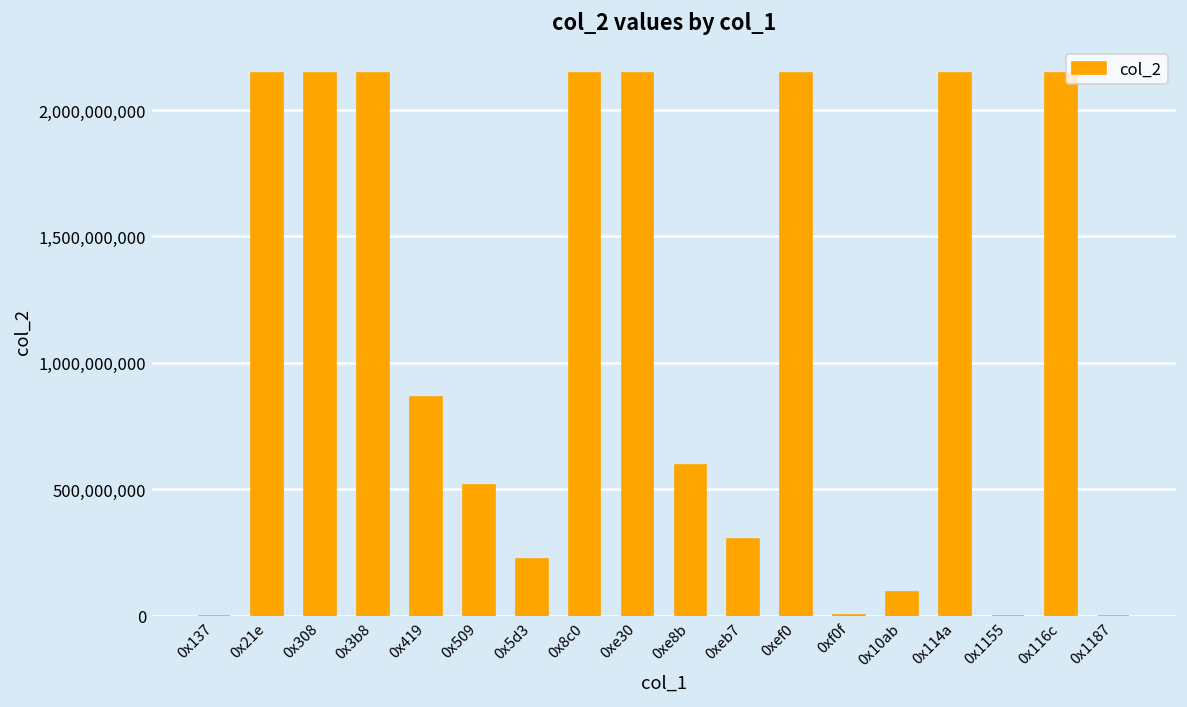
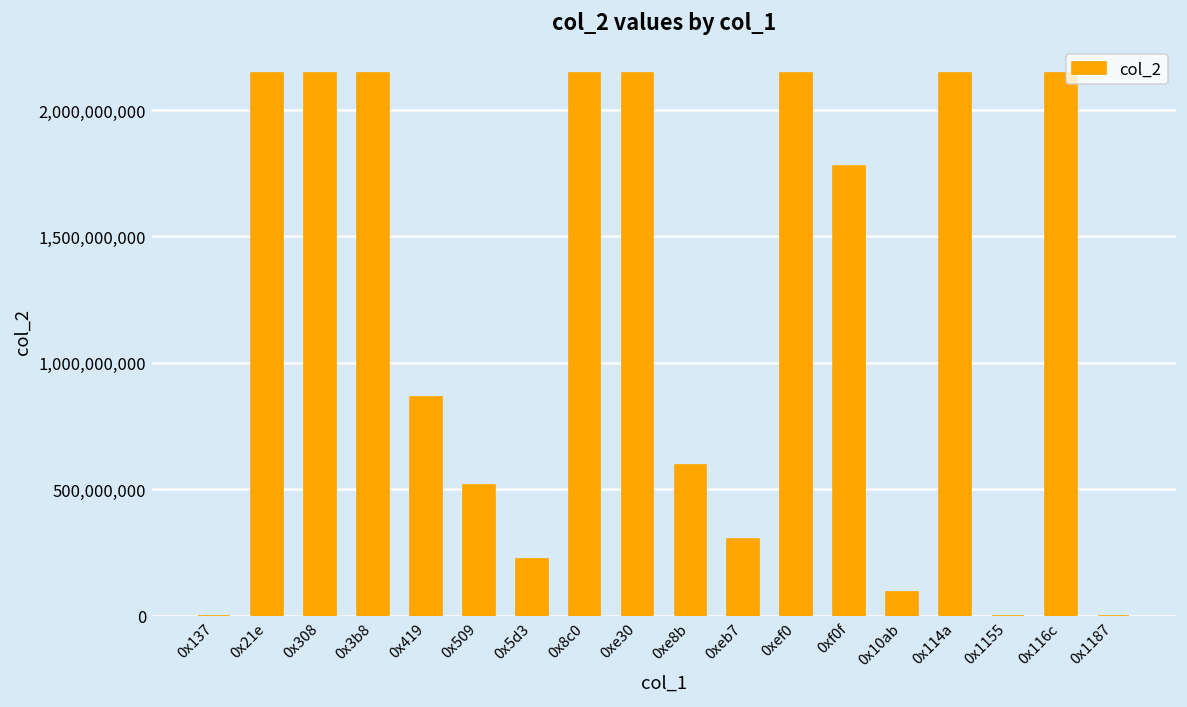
0xf0f: 0 -> 1,780,000,000
